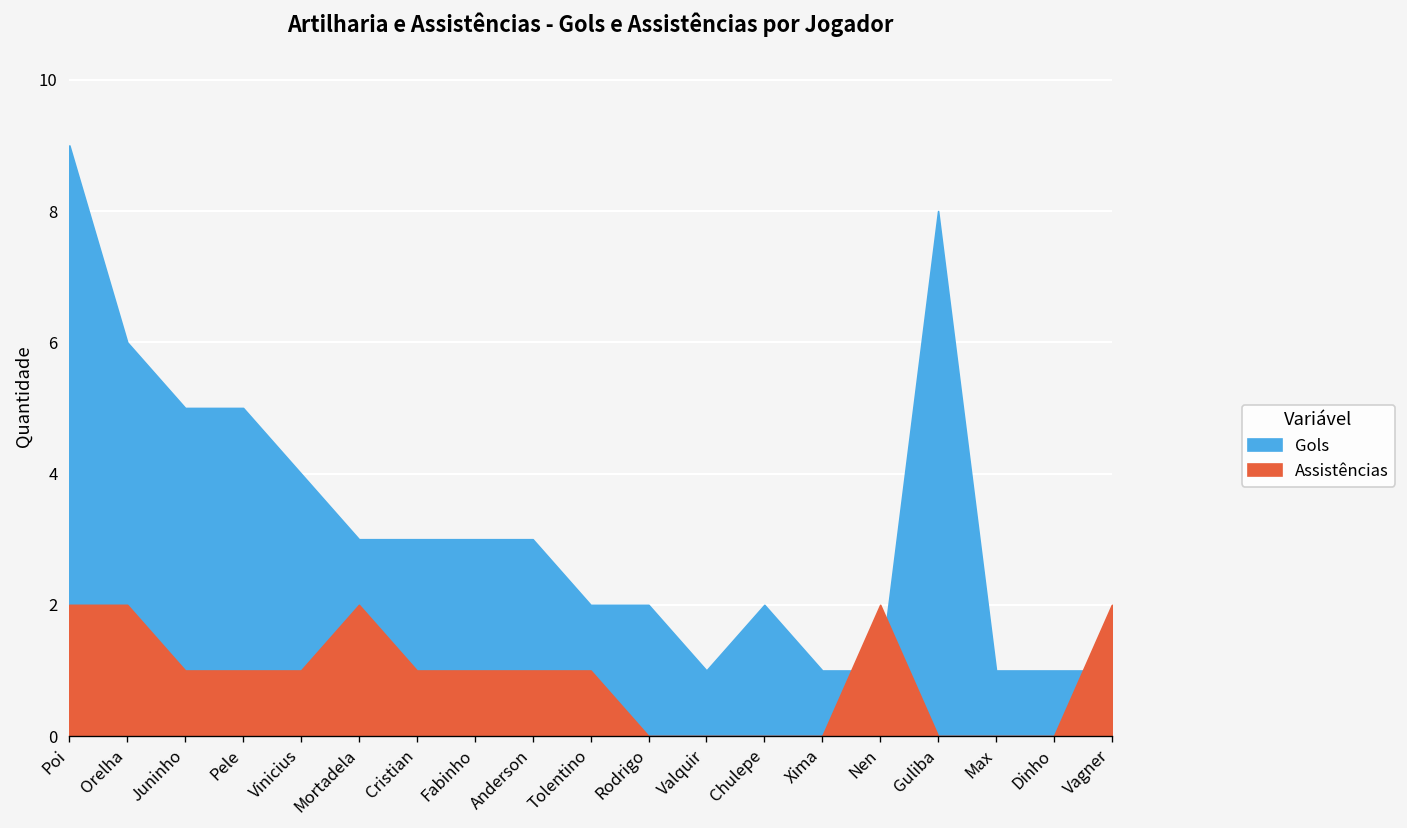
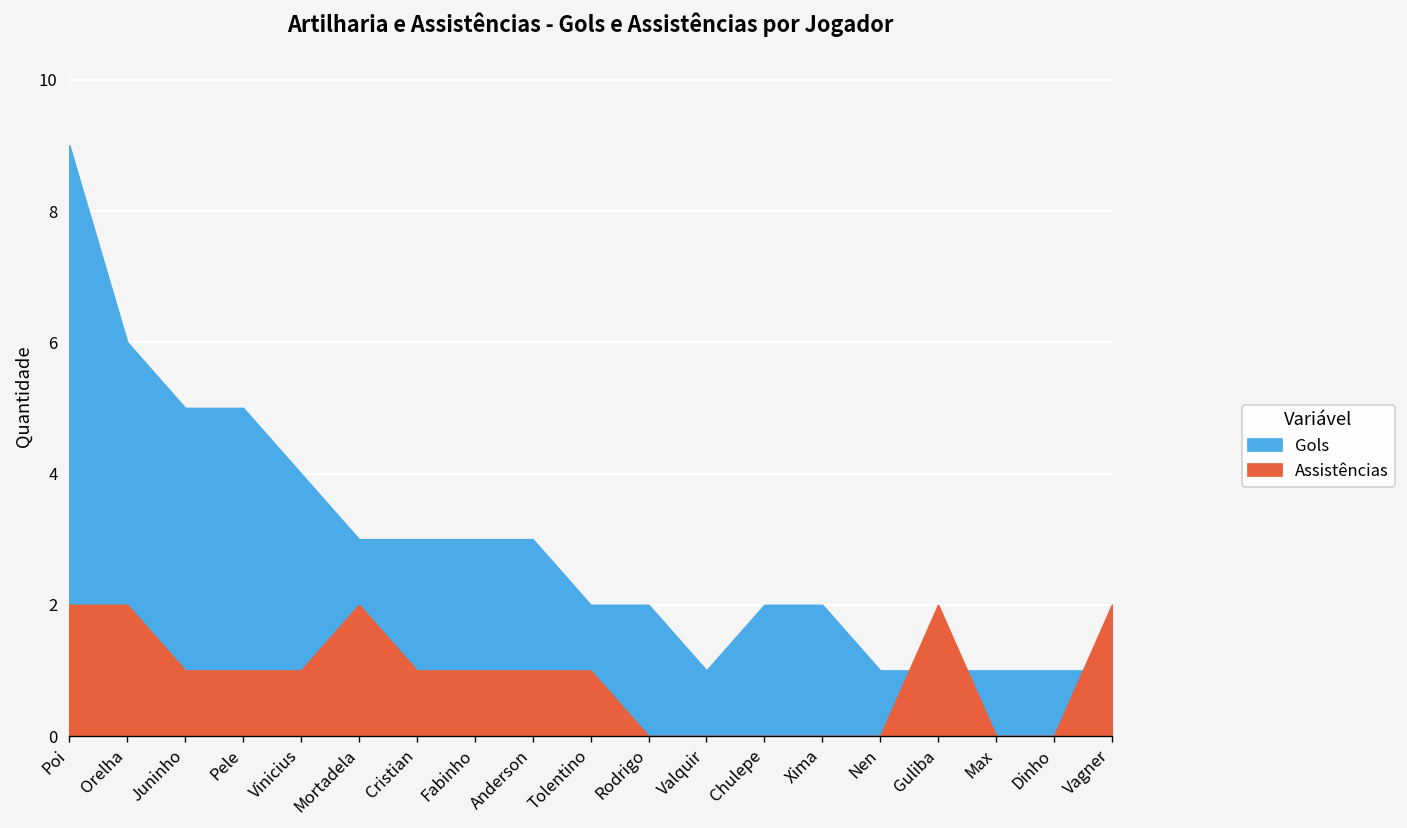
Gols, Xima: 1 -> 2
Assistências, Nen: 2 -> 0
Gols, Guliba: 8 -> 1
Assistências, Guliba: 0 -> 2
